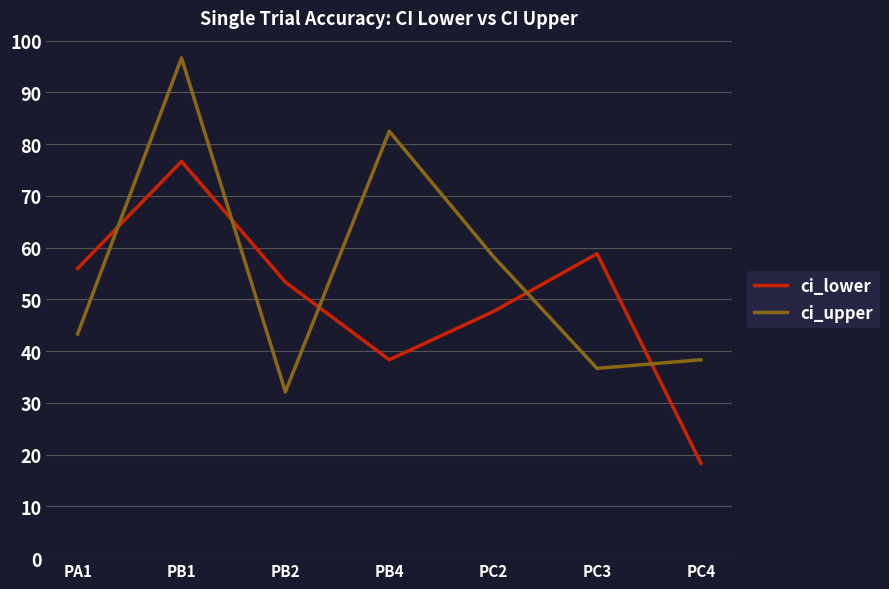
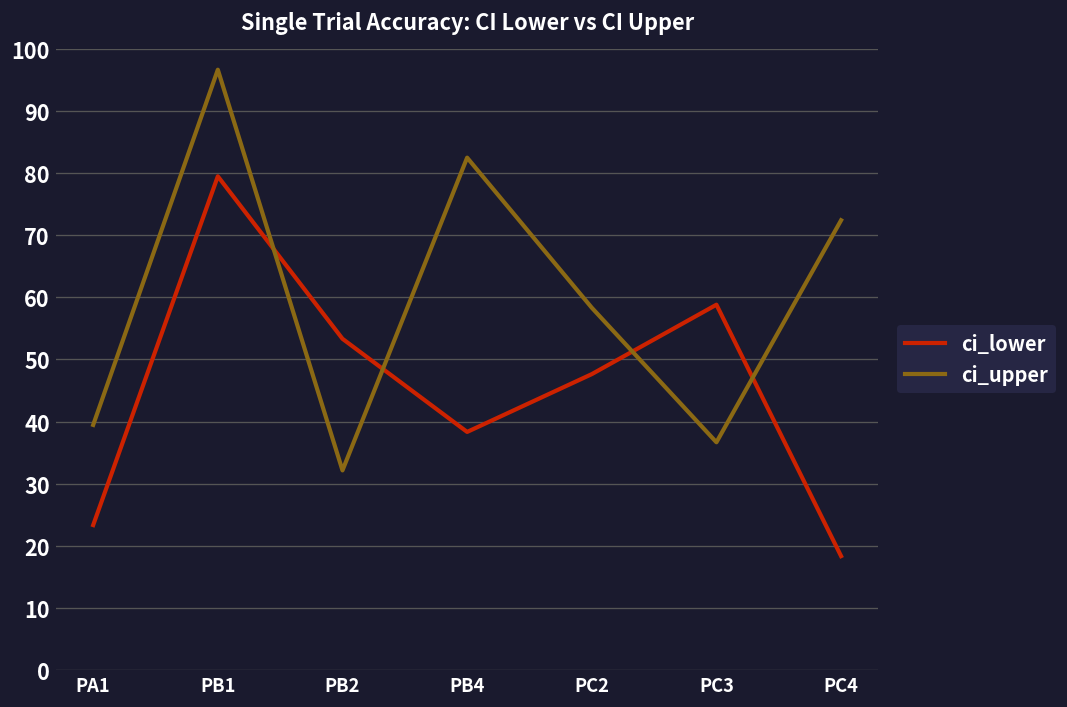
ci_lower, PA1: 56 -> 23
ci_upper, PA1: 43 -> 39
ci_lower, PB1: 77 -> 79
ci_upper, PC4: 38 -> 72
